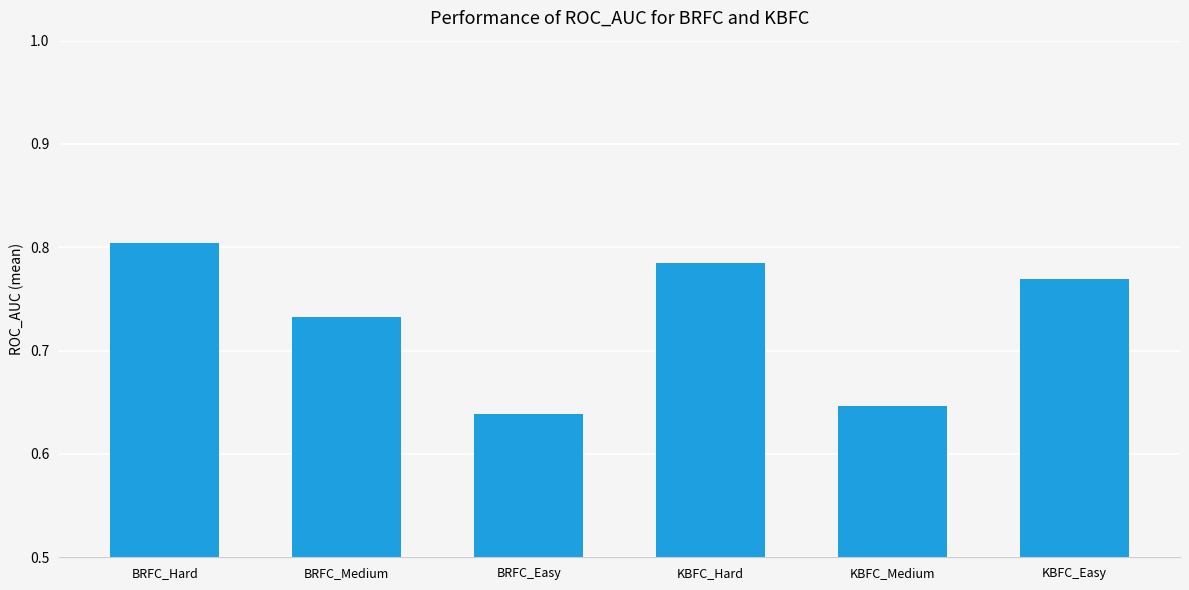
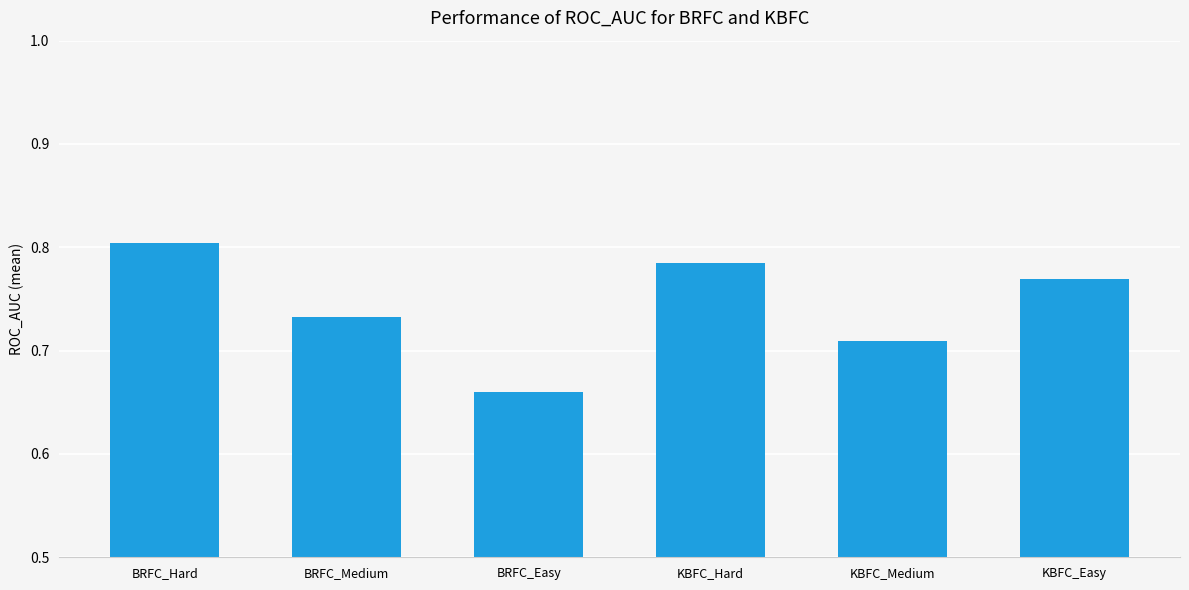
BRFC_Easy: 0.639 -> 0.660
KBFC_Medium: 0.646 -> 0.709
